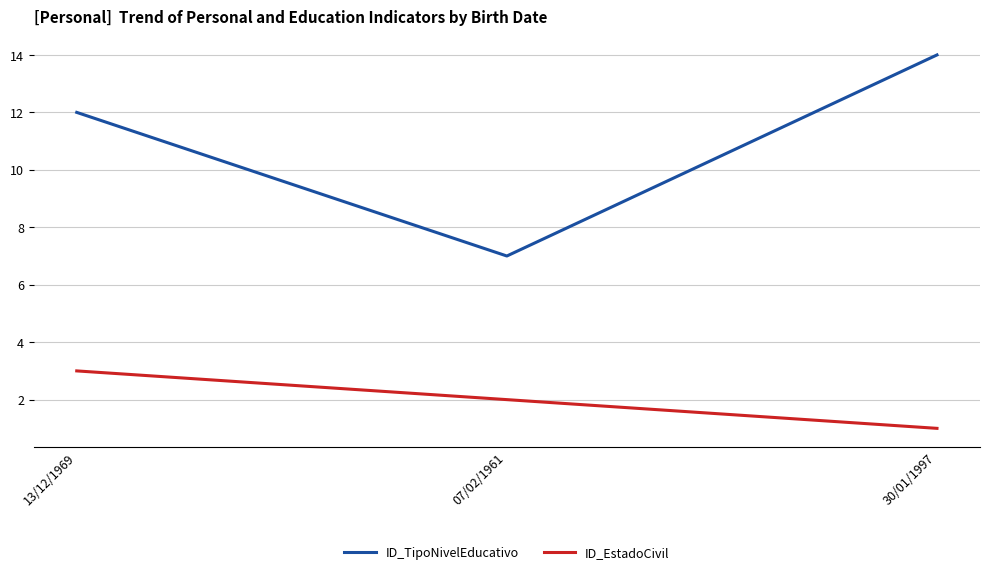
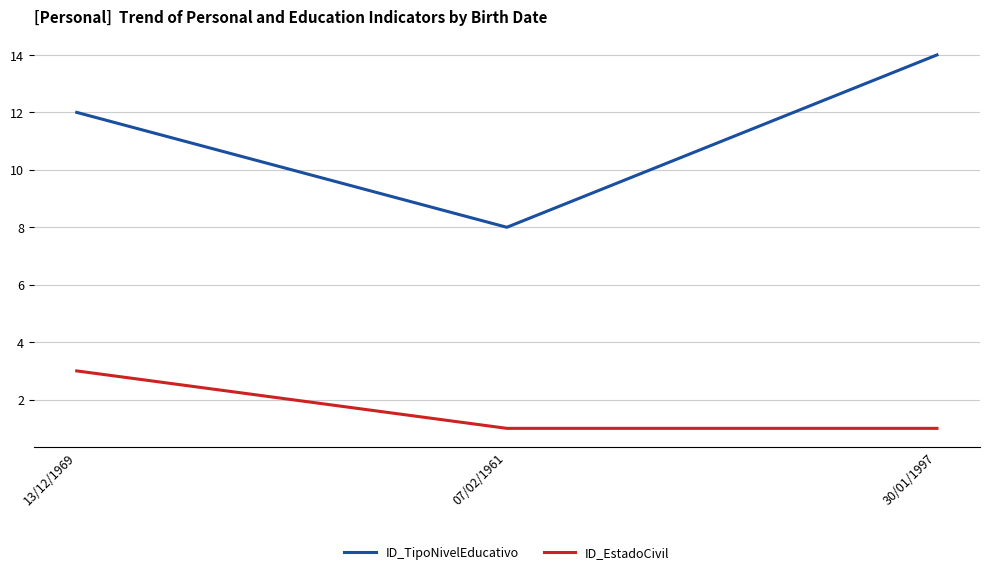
ID_TipoNivelEducativo, 07/02/1961: 7 -> 8
ID_EstadoCivil, 07/02/1961: 2 -> 1
